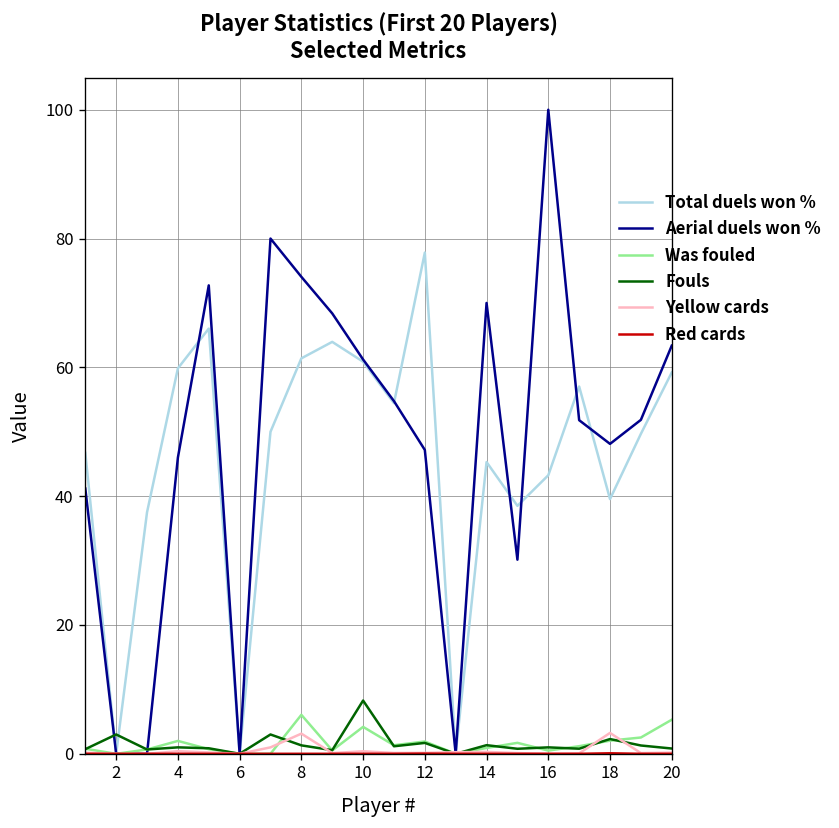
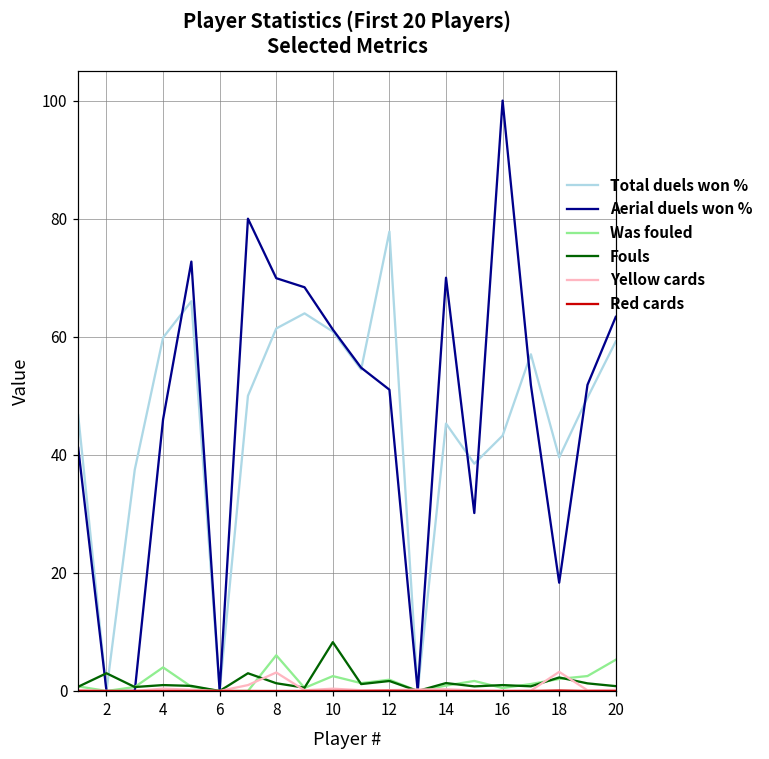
Was fouled, 4: 2 -> 4
Aerial duels won %, 8: 74 -> 70
Was fouled, 10: 4 -> 3
Aerial duels won %, 12: 47 -> 51
Aerial duels won %, 18: 48 -> 18
